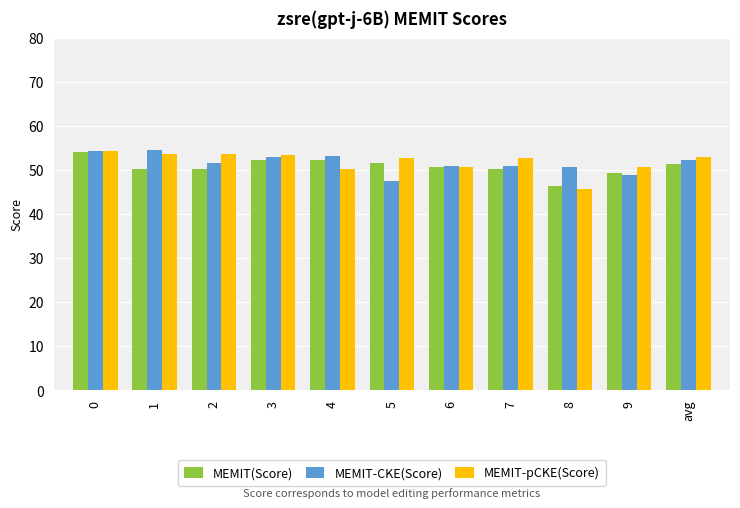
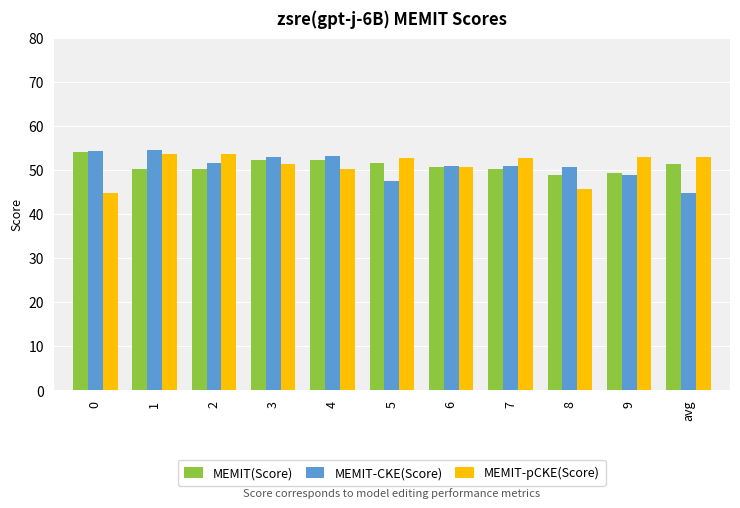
MEMIT-pCKE(Score), 0: 54 -> 45
MEMIT-pCKE(Score), 3: 53 -> 51
MEMIT(Score), 8: 46 -> 49
MEMIT-pCKE(Score), 9: 51 -> 53
MEMIT-CKE(Score), avg: 52 -> 45
